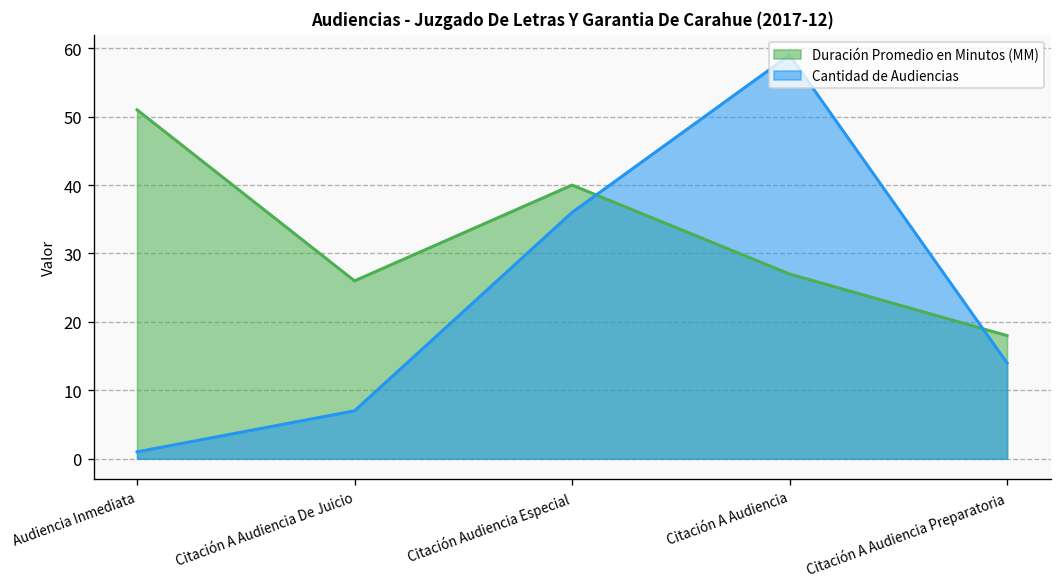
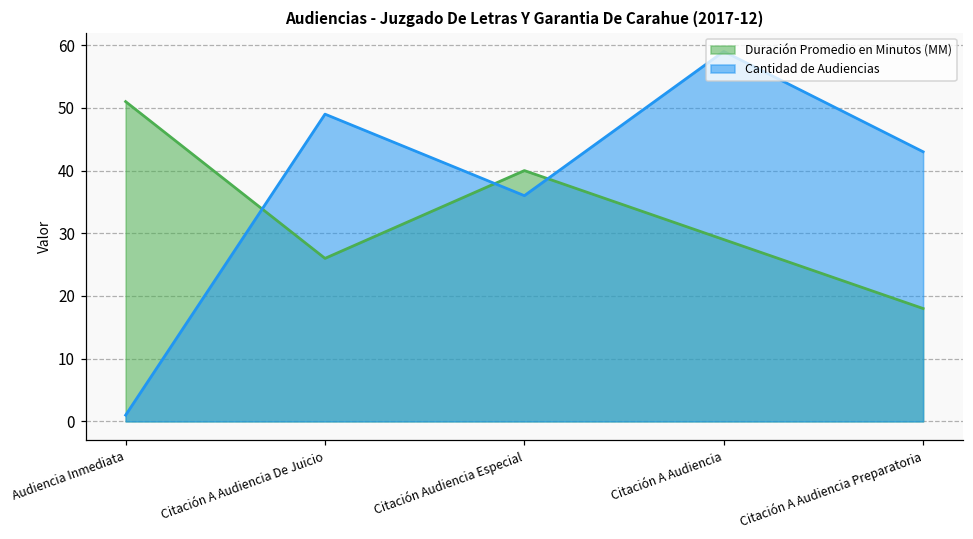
Cantidad de Audiencias, Citación A Audiencia De Juicio: 7 -> 49
Duración Promedio en Minutos (MM), Citación A Audiencia: 27 -> 29
Cantidad de Audiencias, Citación A Audiencia Preparatoria: 14 -> 43
